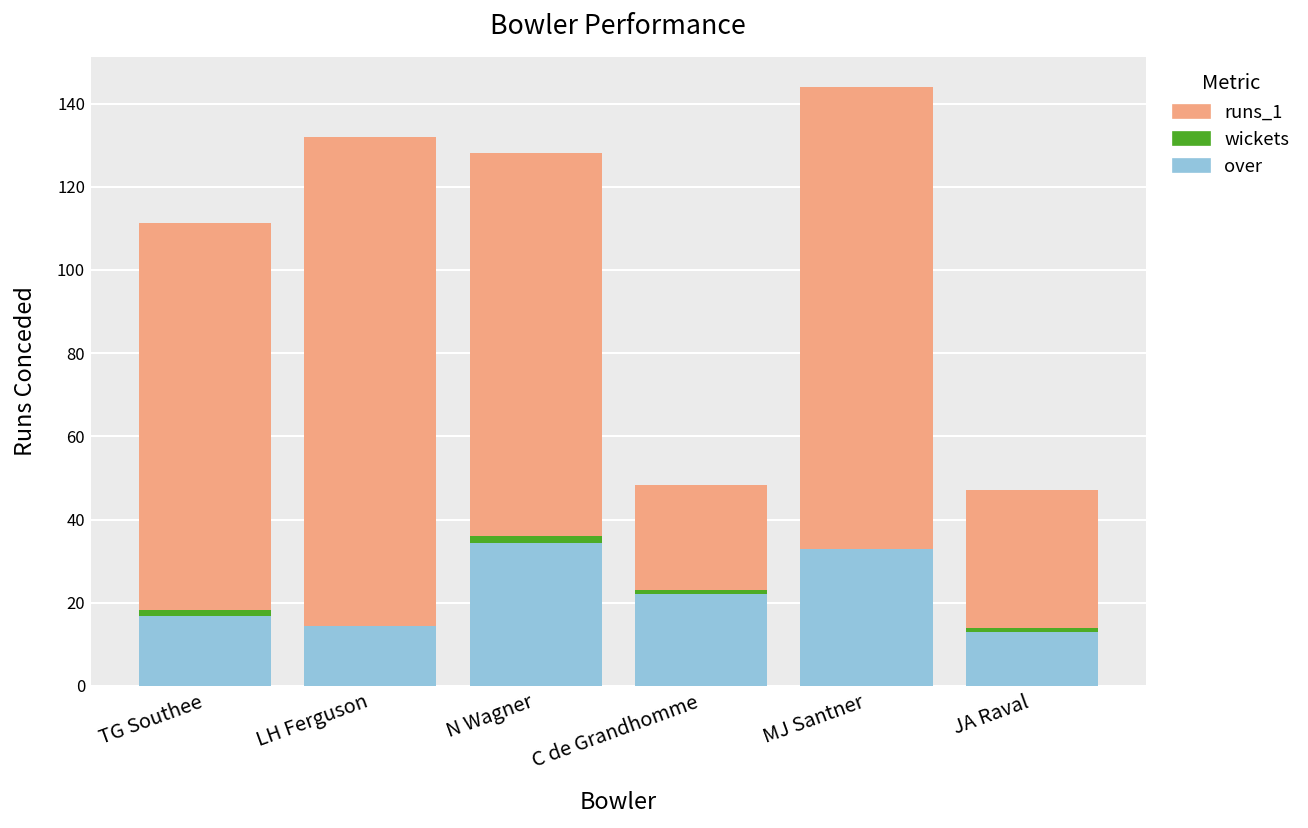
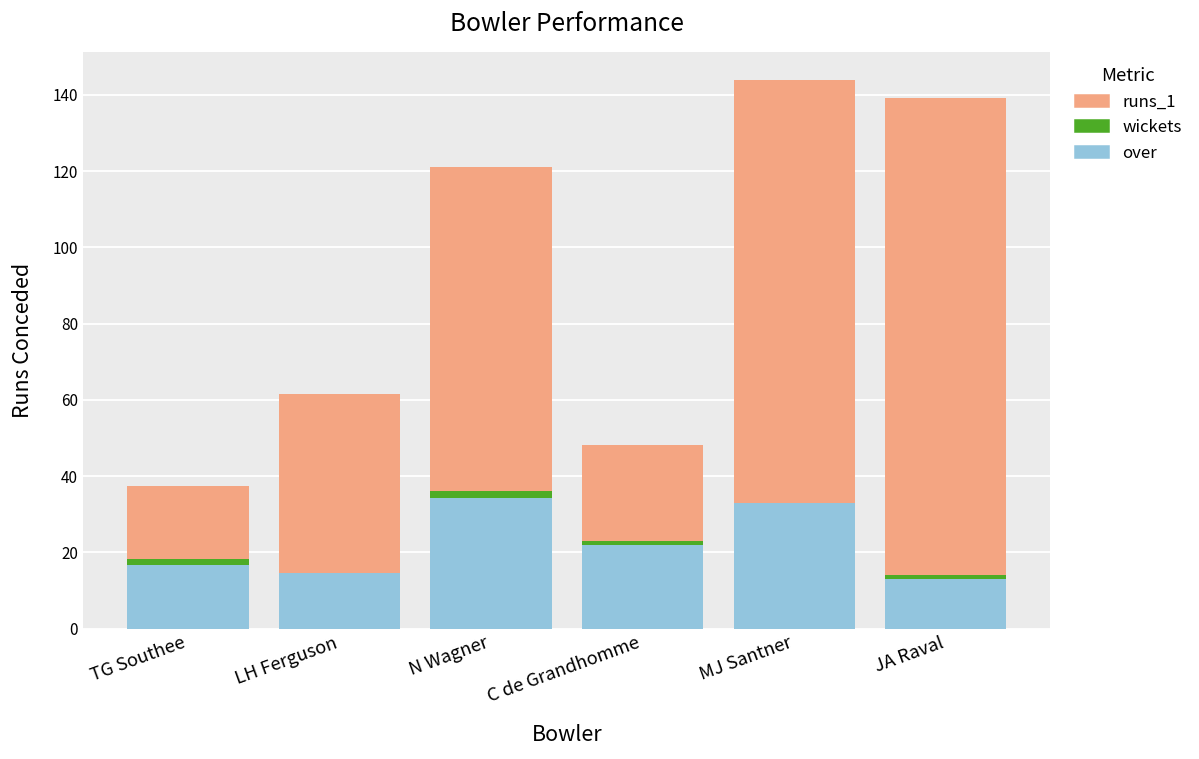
runs_1, TG Southee: 93 -> 19
runs_1, LH Ferguson: 117 -> 47
runs_1, N Wagner: 92 -> 85
runs_1, JA Raval: 33 -> 125
